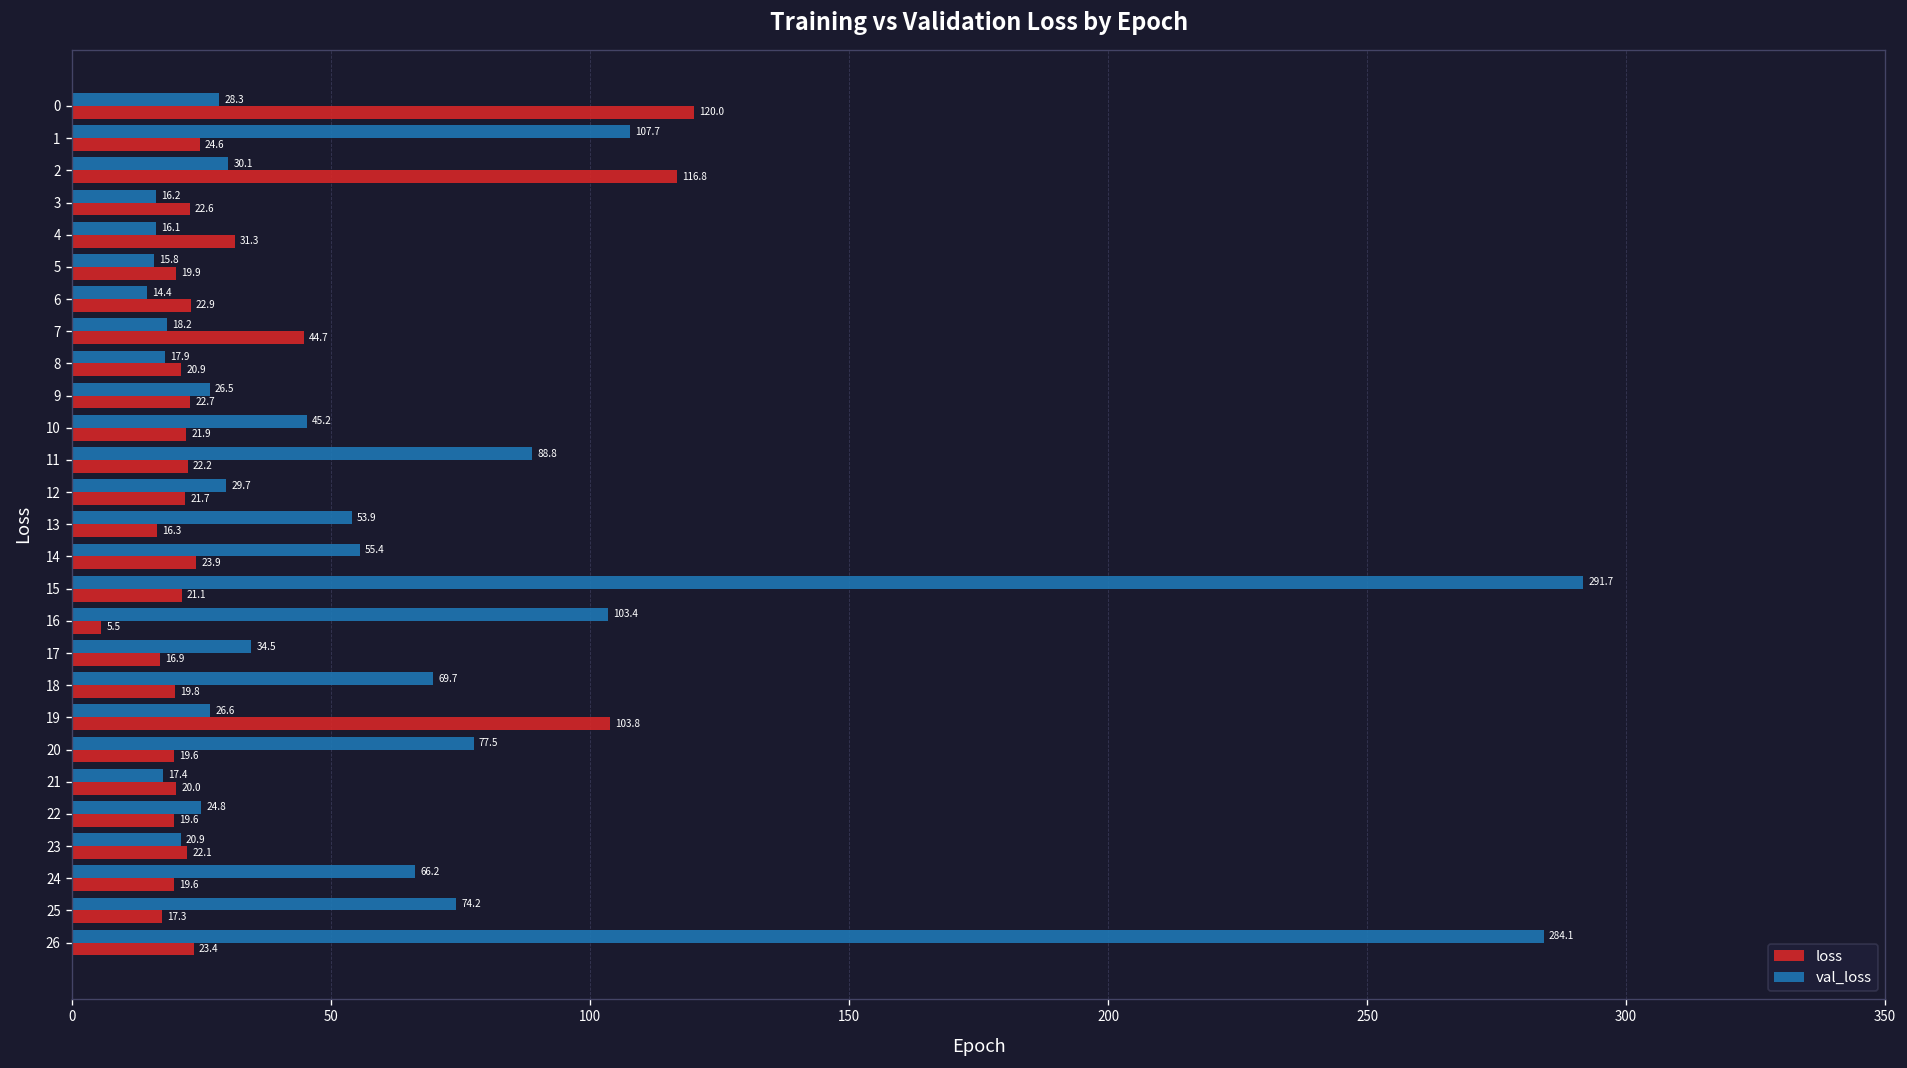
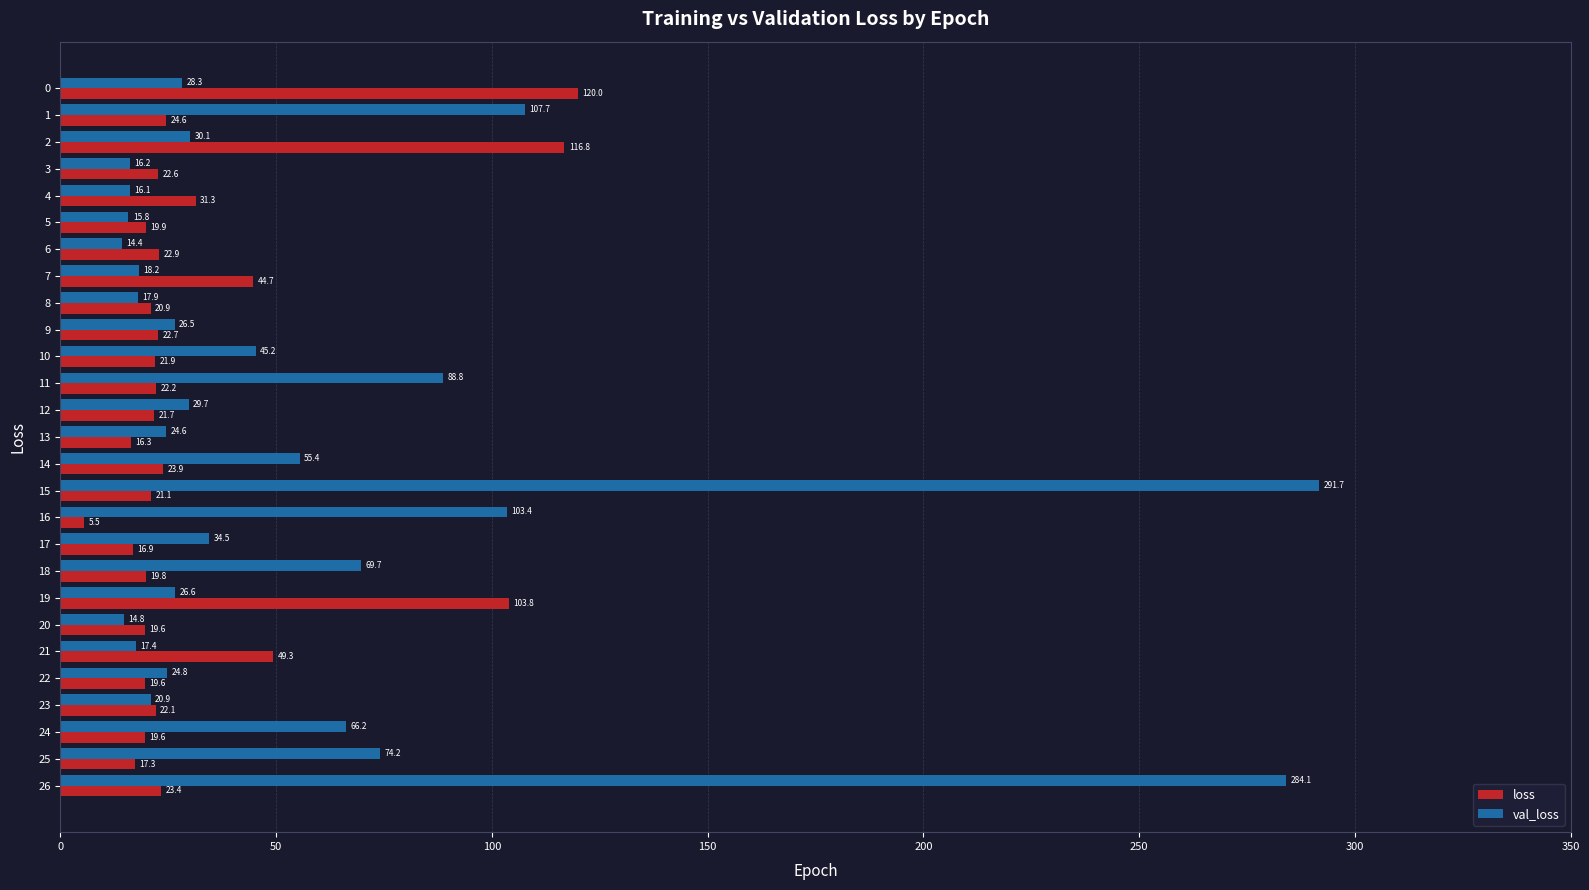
val_loss, 13: 53.9 -> 24.6
val_loss, 20: 77.5 -> 14.8
loss, 21: 20.0 -> 49.3
